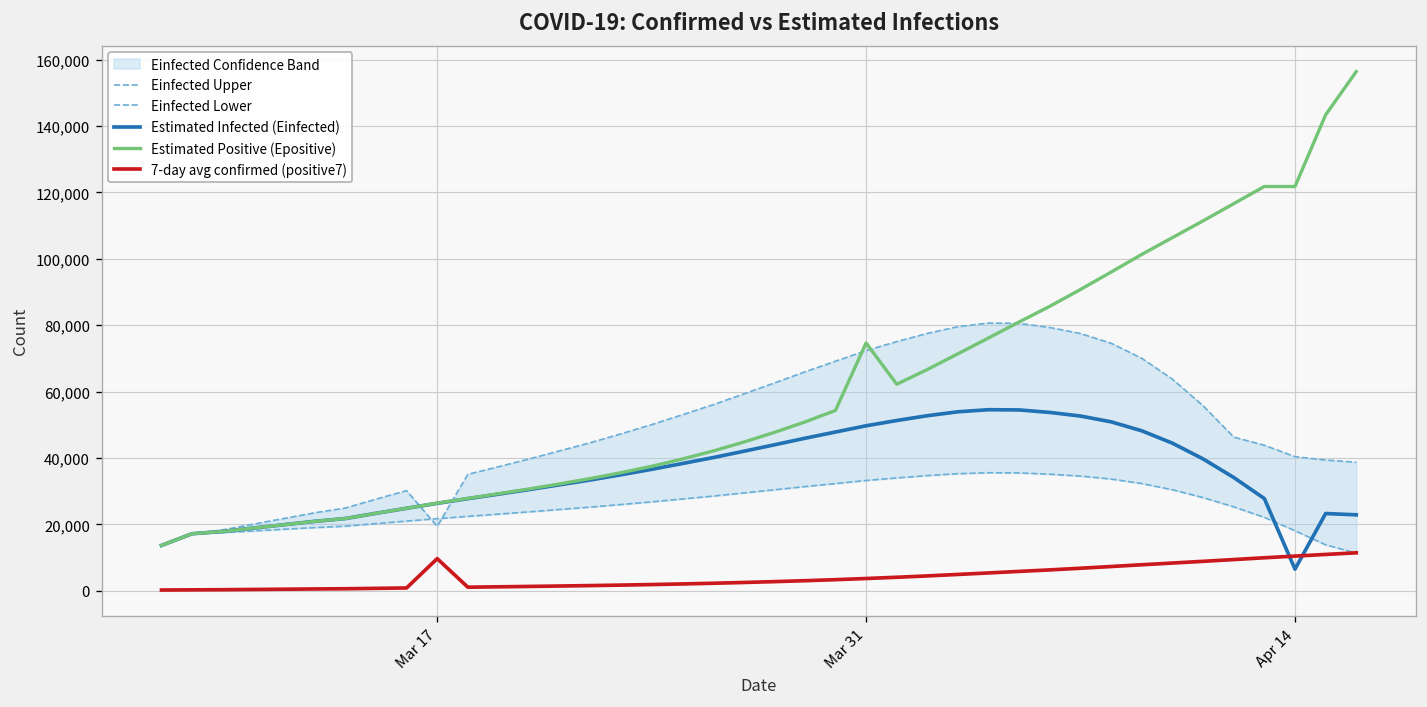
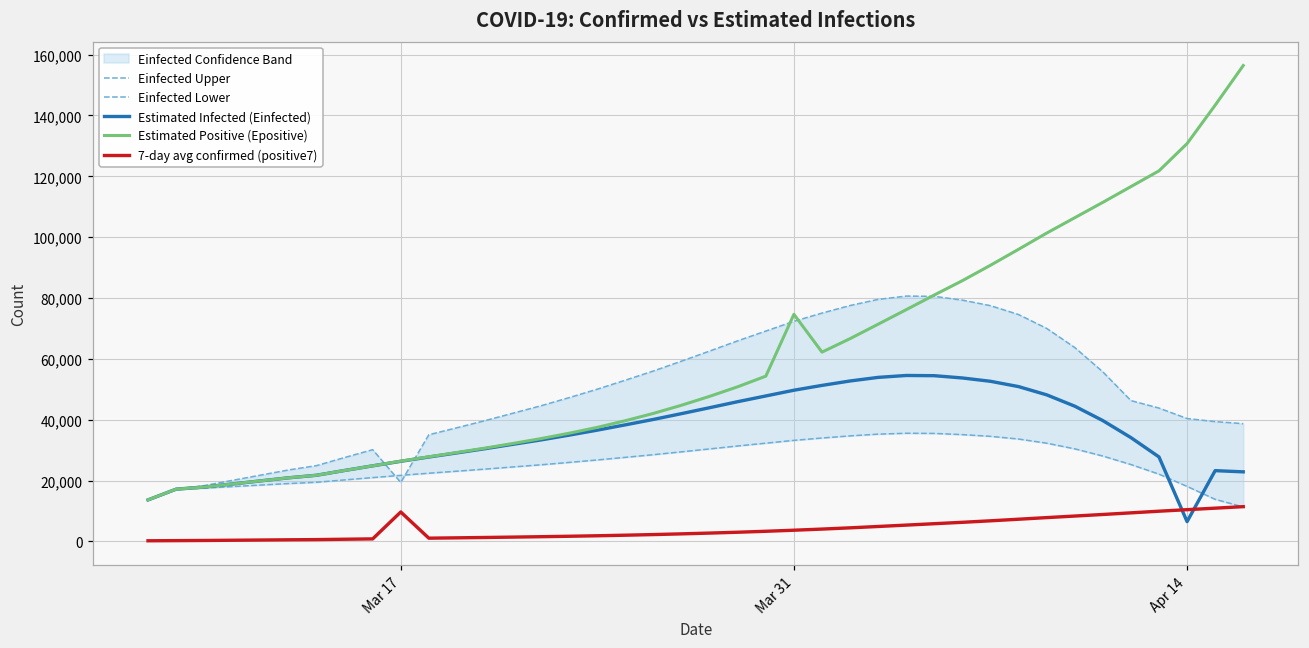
Estimated Positive (Epositive), Apr 14: 122,000 -> 131,000
